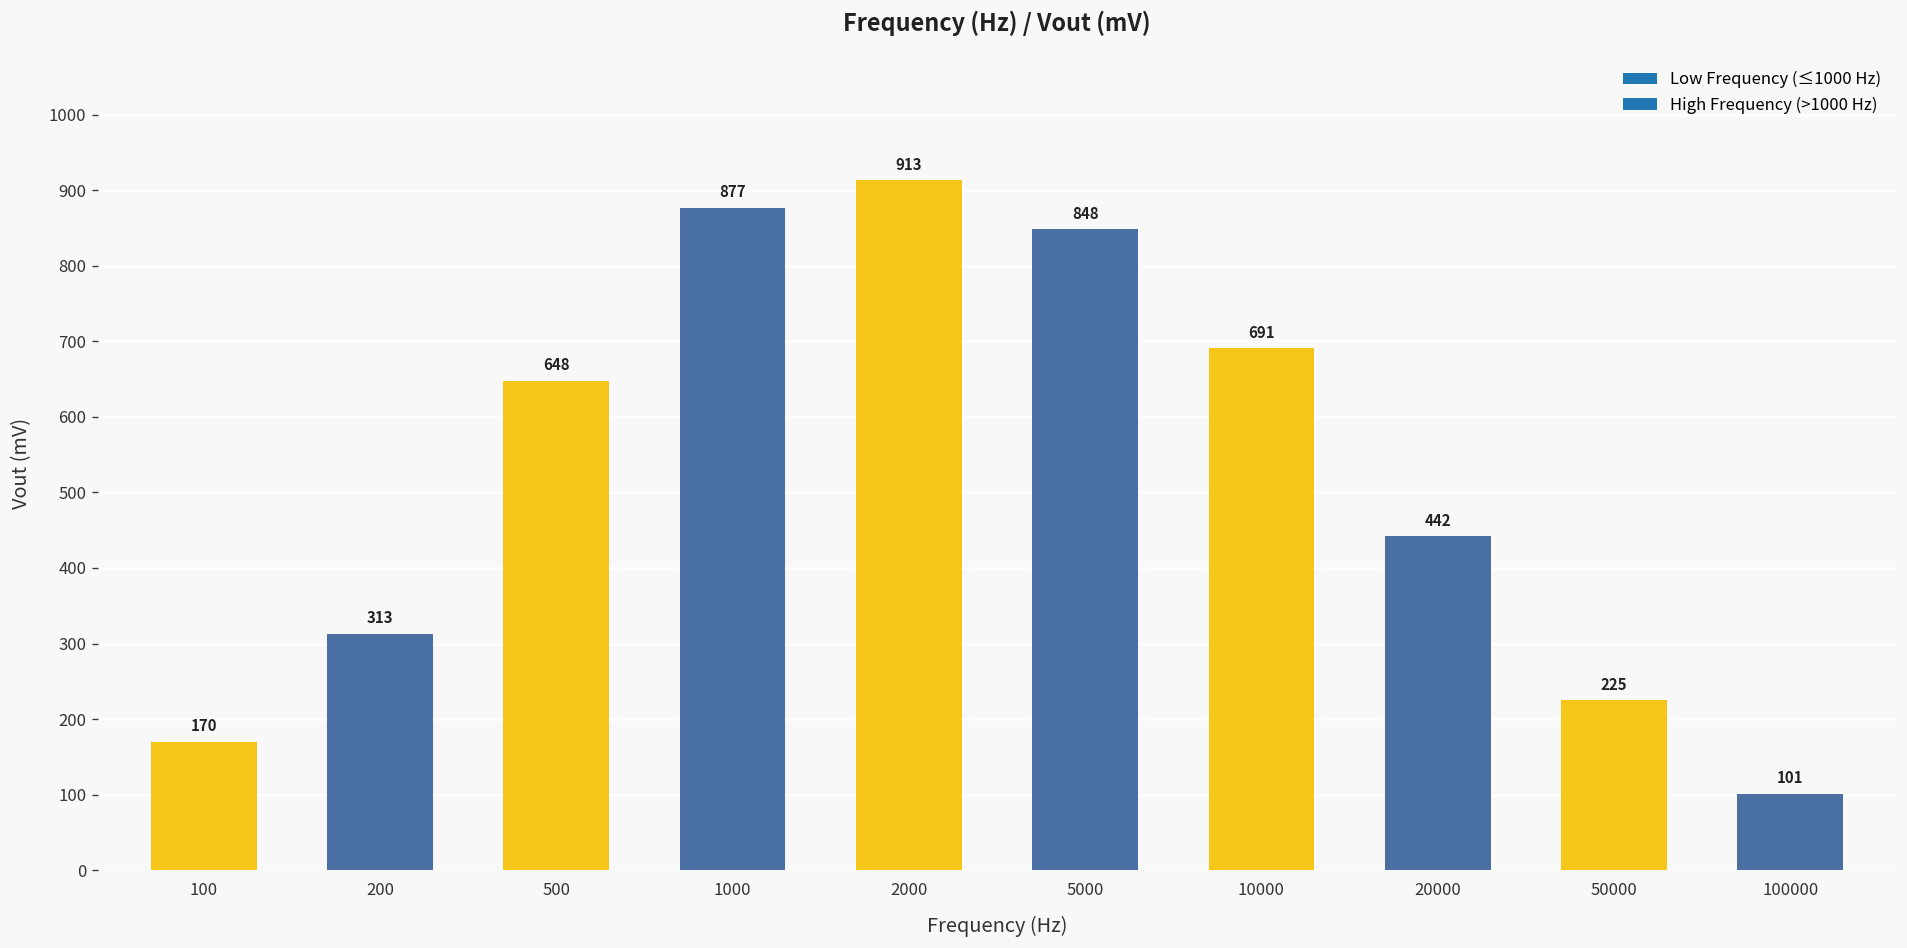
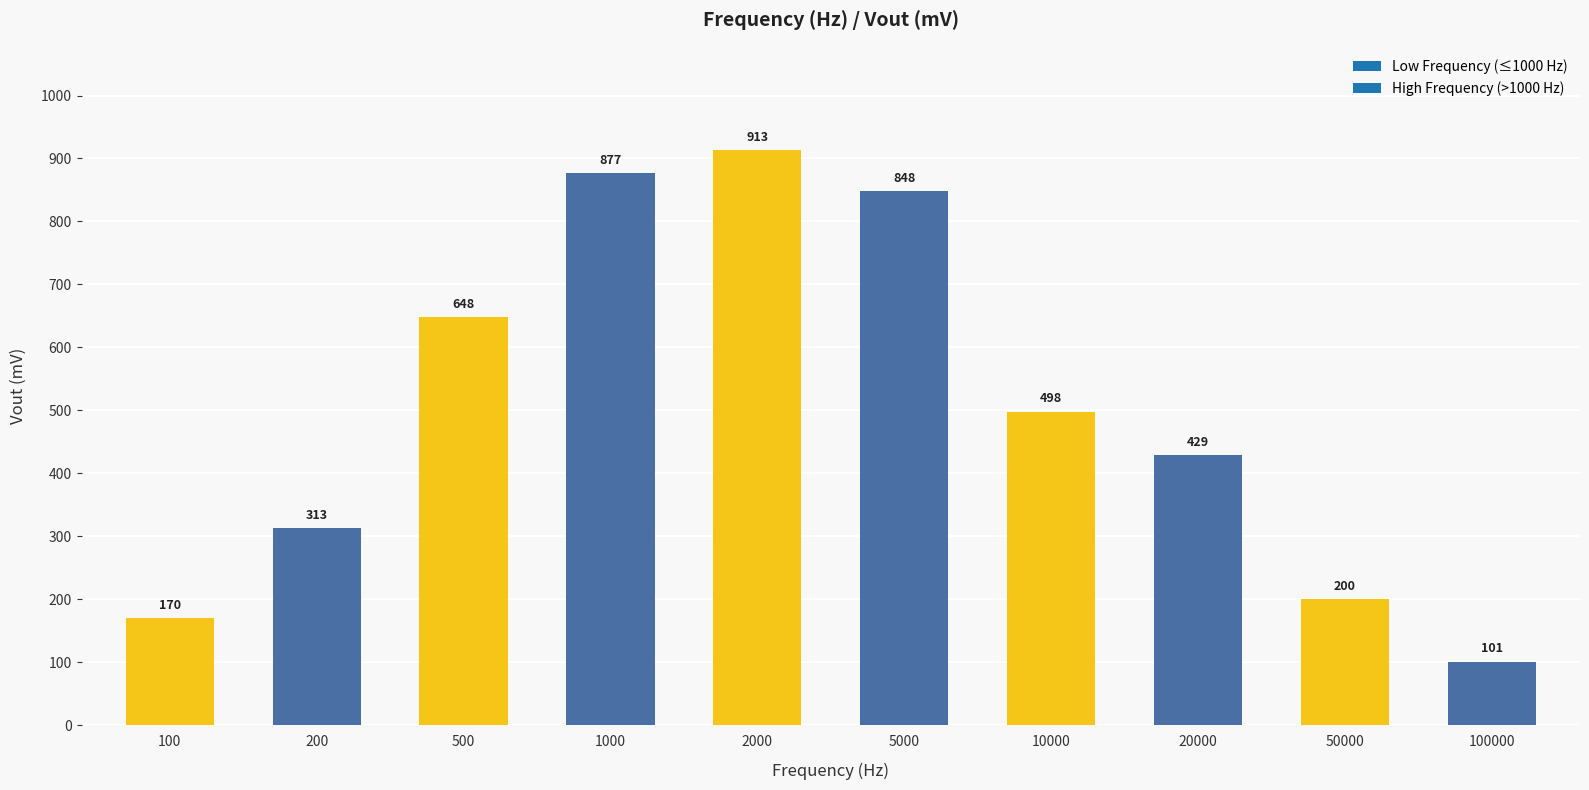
10000: 691 -> 498
20000: 442 -> 429
50000: 225 -> 200
